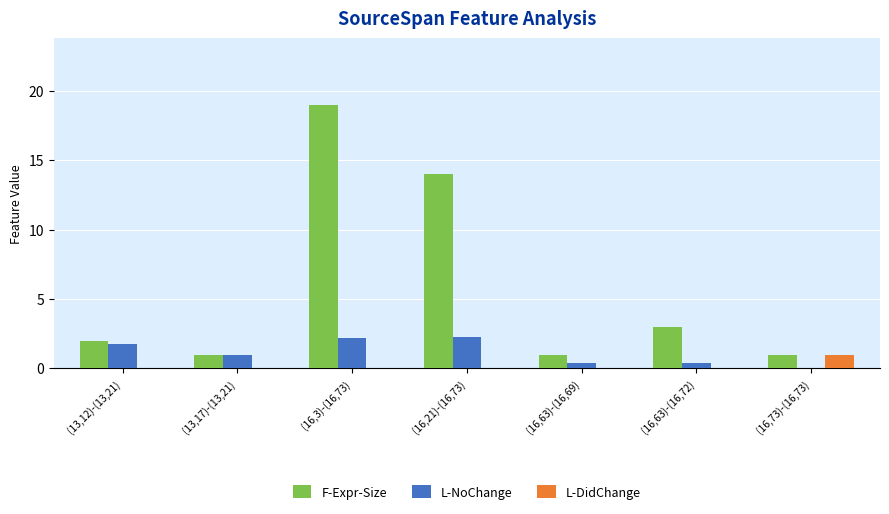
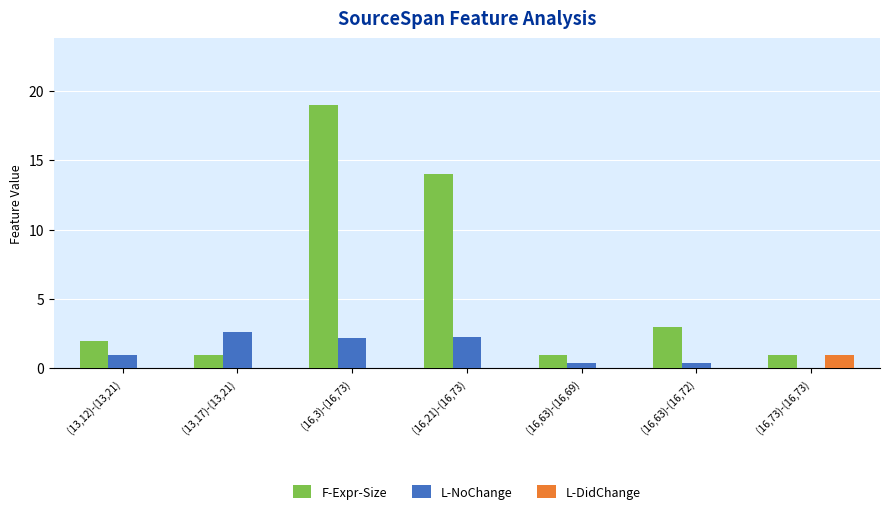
L-NoChange, (13,12)-(13,21): 1.8 -> 1.0
L-NoChange, (13,17)-(13,21): 1.0 -> 2.6
